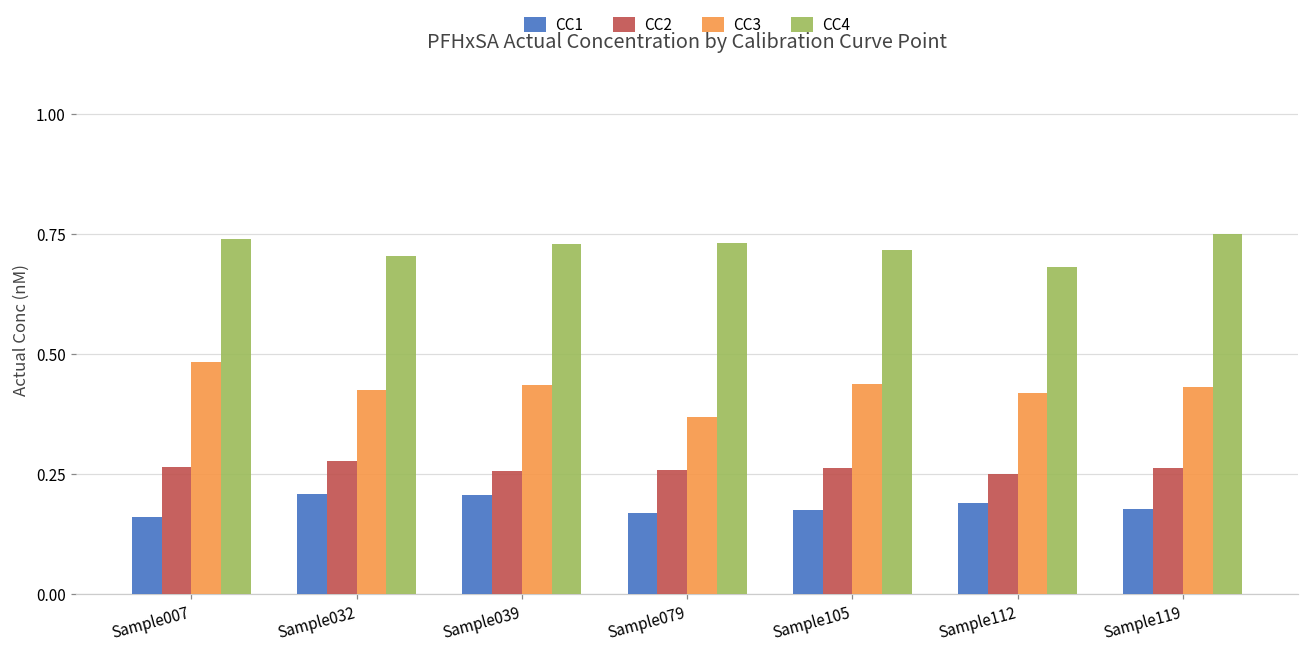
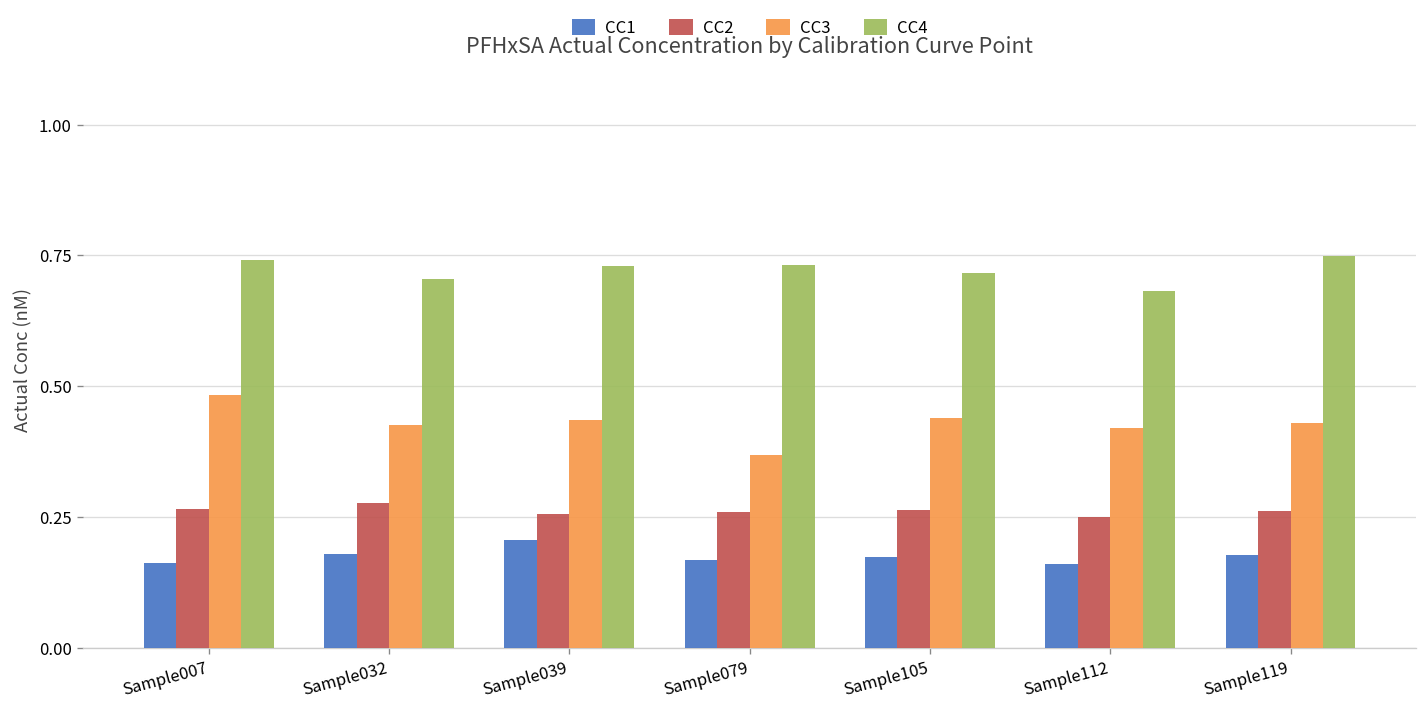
CC1, Sample032: 0.21 -> 0.18
CC1, Sample112: 0.19 -> 0.16
